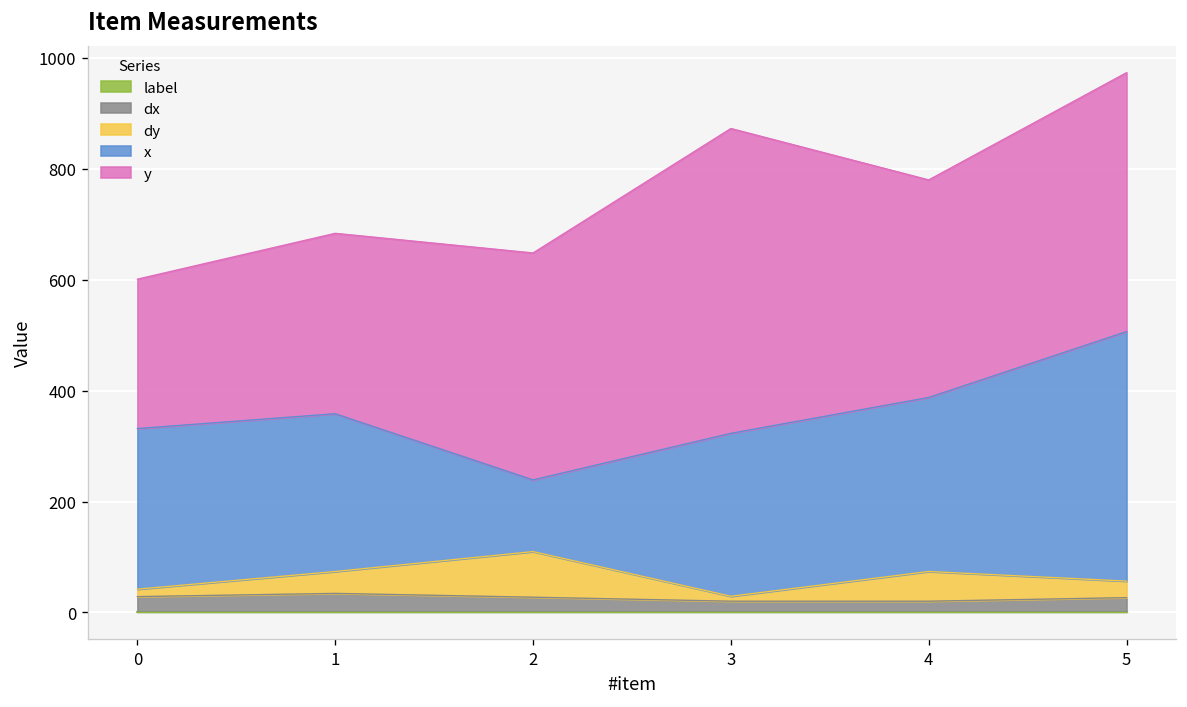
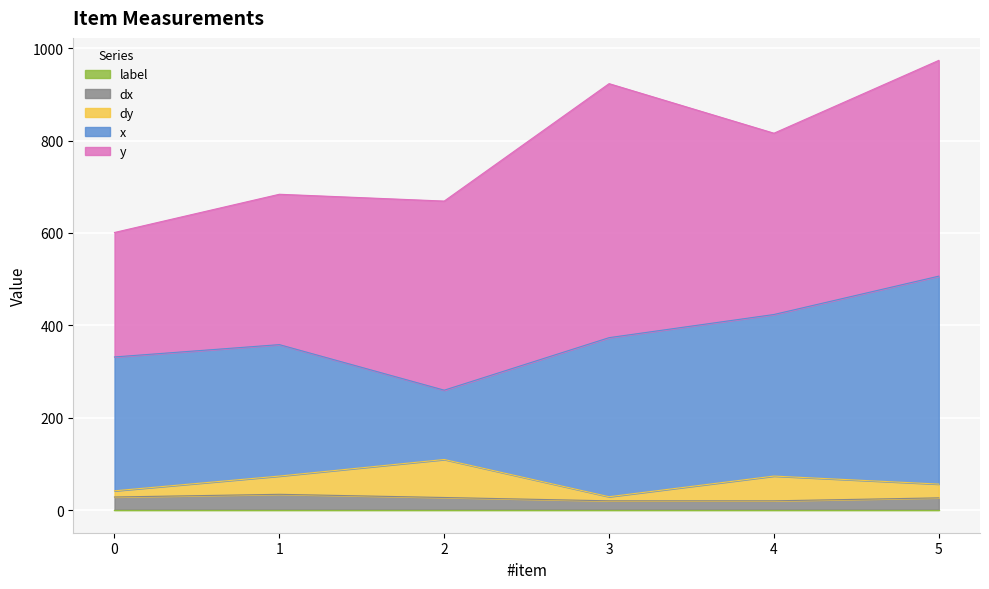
x, 2: 130 -> 150
x, 3: 290 -> 340
x, 4: 310 -> 350
